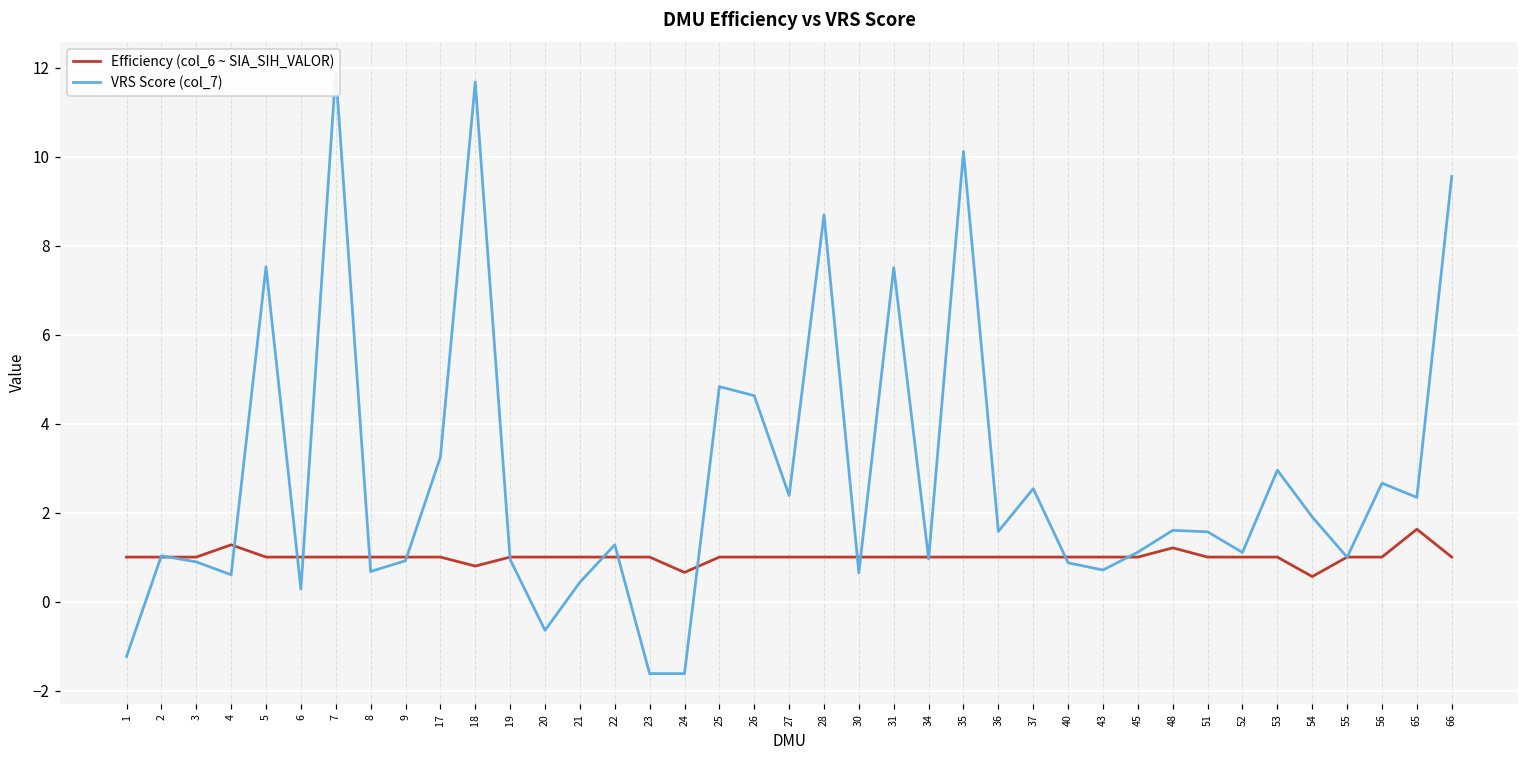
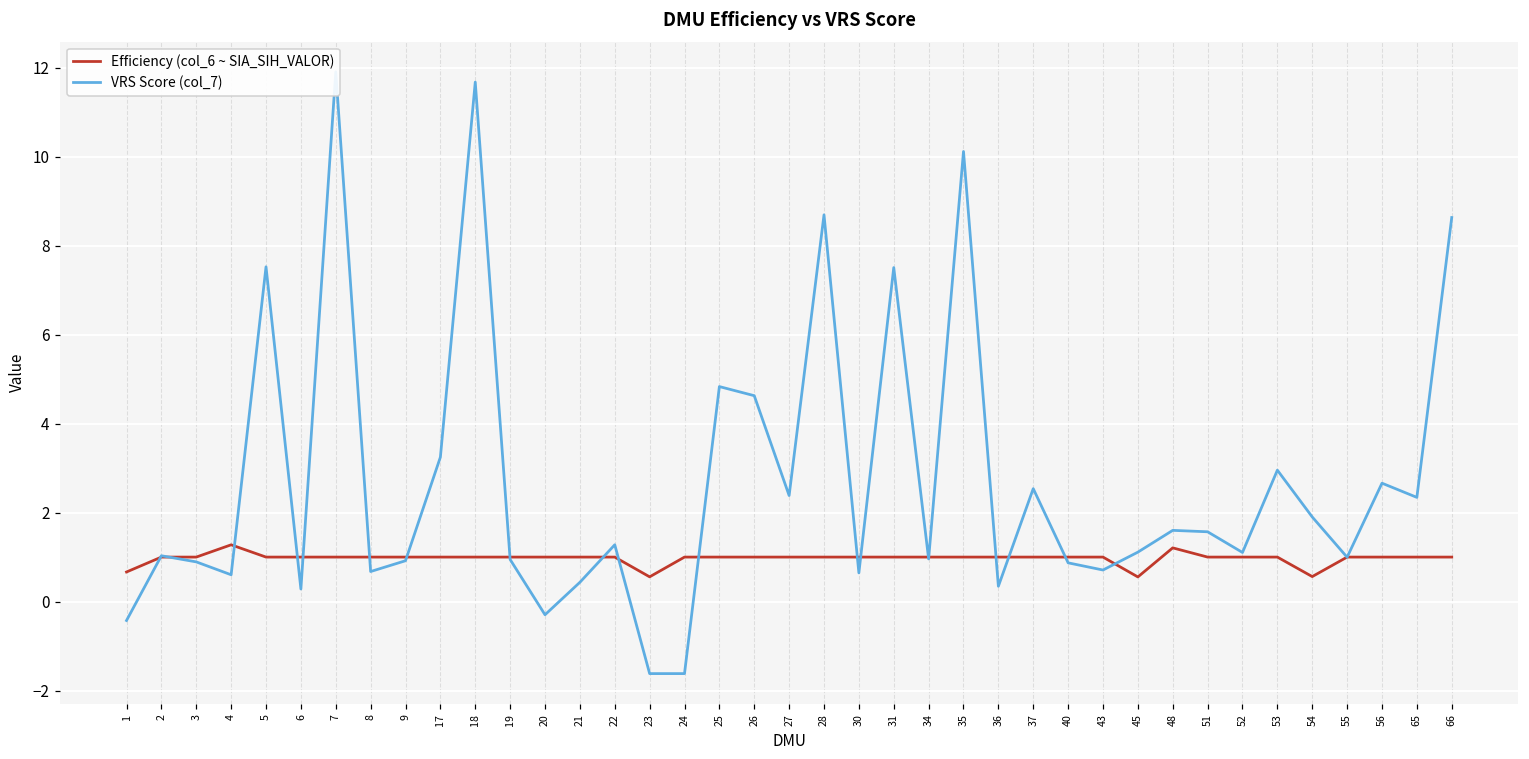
Efficiency (col_6 ~ SIA_SIH_VALOR), 1: 1.0 -> 0.7
VRS Score (col_7), 1: -1.2 -> -0.4
Efficiency (col_6 ~ SIA_SIH_VALOR), 18: 0.8 -> 1.0
VRS Score (col_7), 20: -0.6 -> -0.3
Efficiency (col_6 ~ SIA_SIH_VALOR), 23: 1.0 -> 0.6
Efficiency (col_6 ~ SIA_SIH_VALOR), 24: 0.7 -> 1.0
VRS Score (col_7), 36: 1.6 -> 0.3
Efficiency (col_6 ~ SIA_SIH_VALOR), 45: 1.0 -> 0.6
Efficiency (col_6 ~ SIA_SIH_VALOR), 65: 1.6 -> 1.0
VRS Score (col_7), 66: 9.5 -> 8.6
